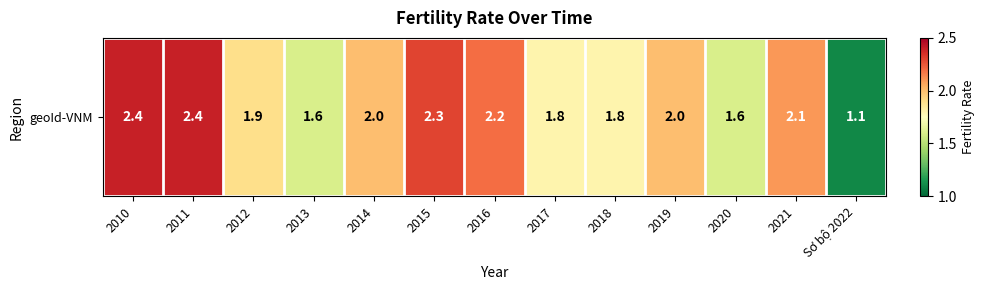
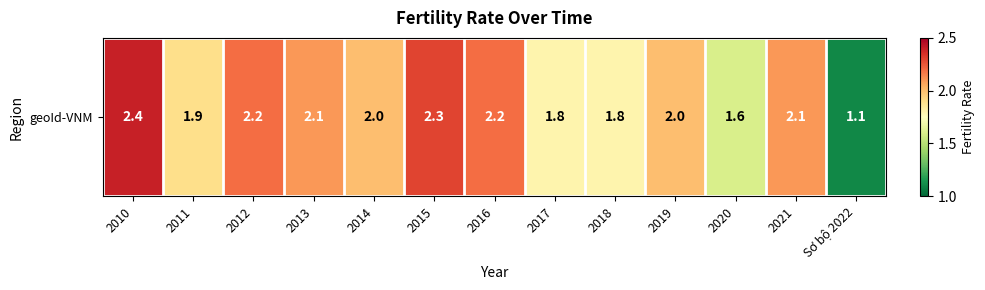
geoId-VNM, 2011: 2.4 -> 1.9
geoId-VNM, 2012: 1.9 -> 2.2
geoId-VNM, 2013: 1.6 -> 2.1
